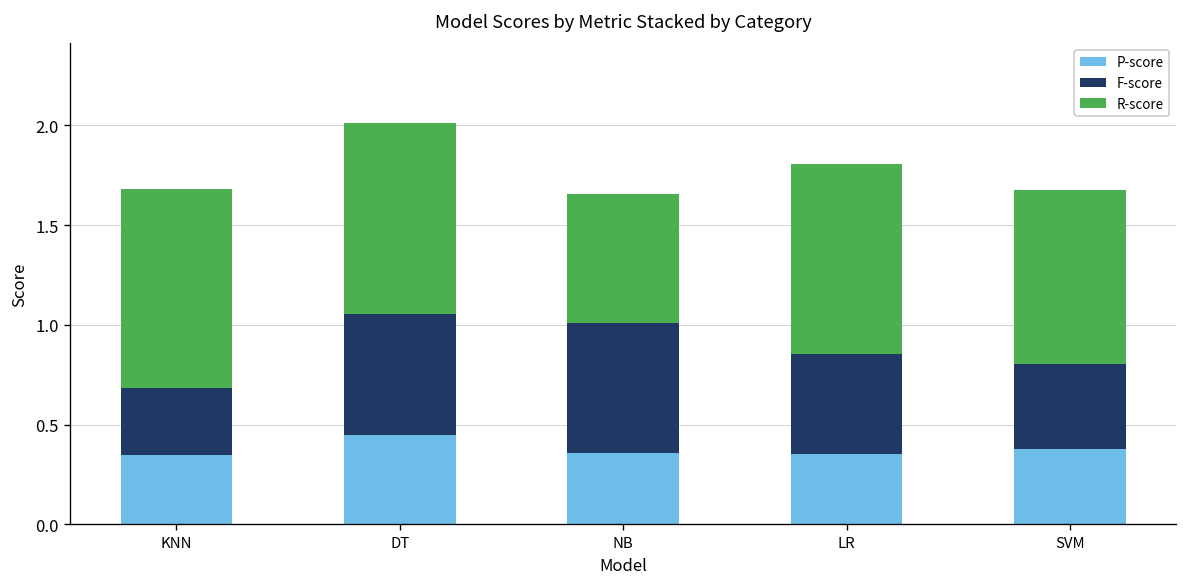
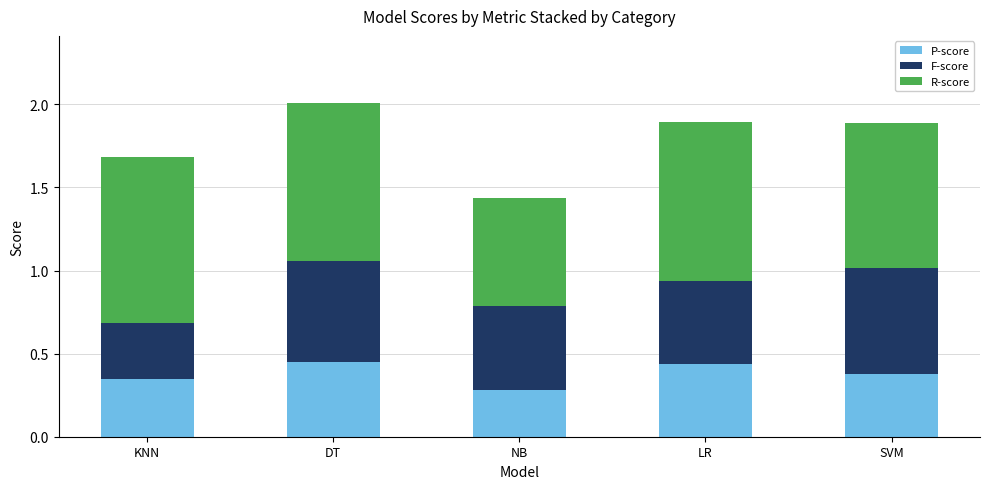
P-score, NB: 0.36 -> 0.28
F-score, NB: 0.65 -> 0.51
P-score, LR: 0.35 -> 0.44
F-score, SVM: 0.42 -> 0.64
